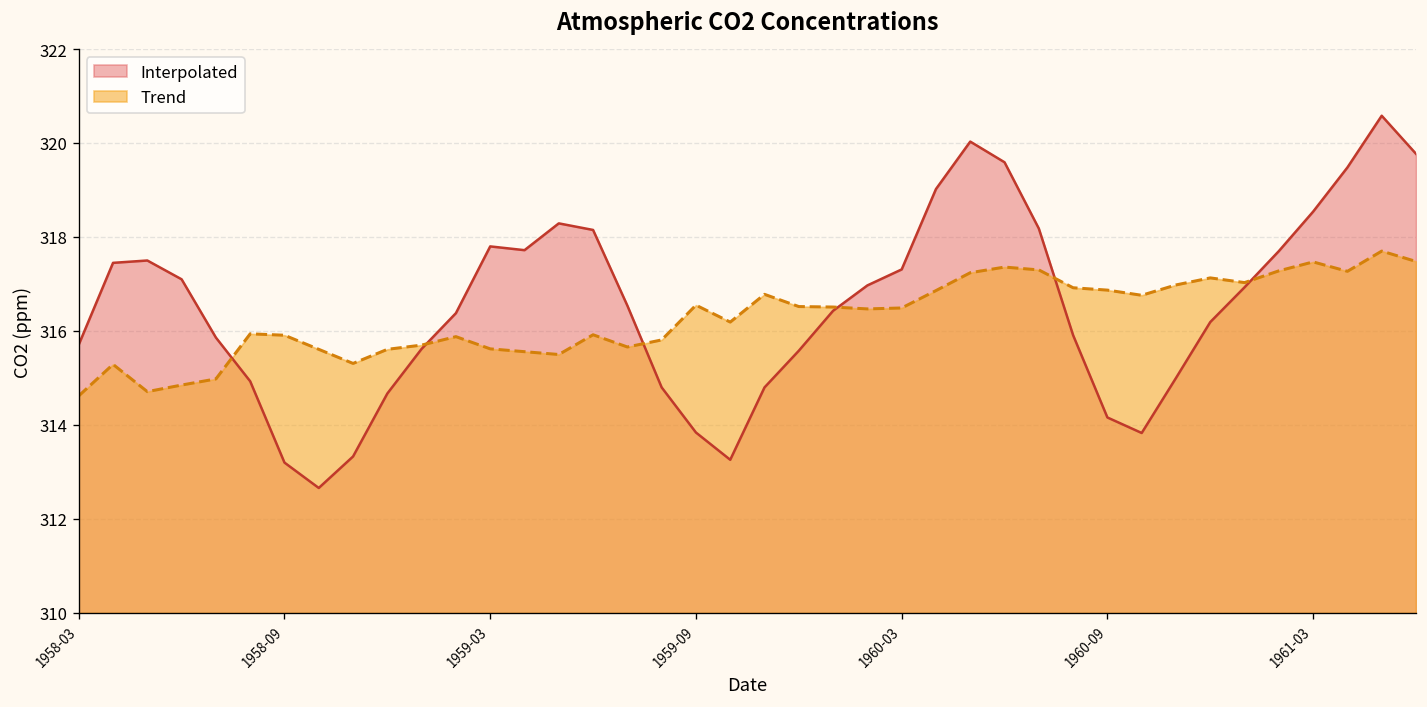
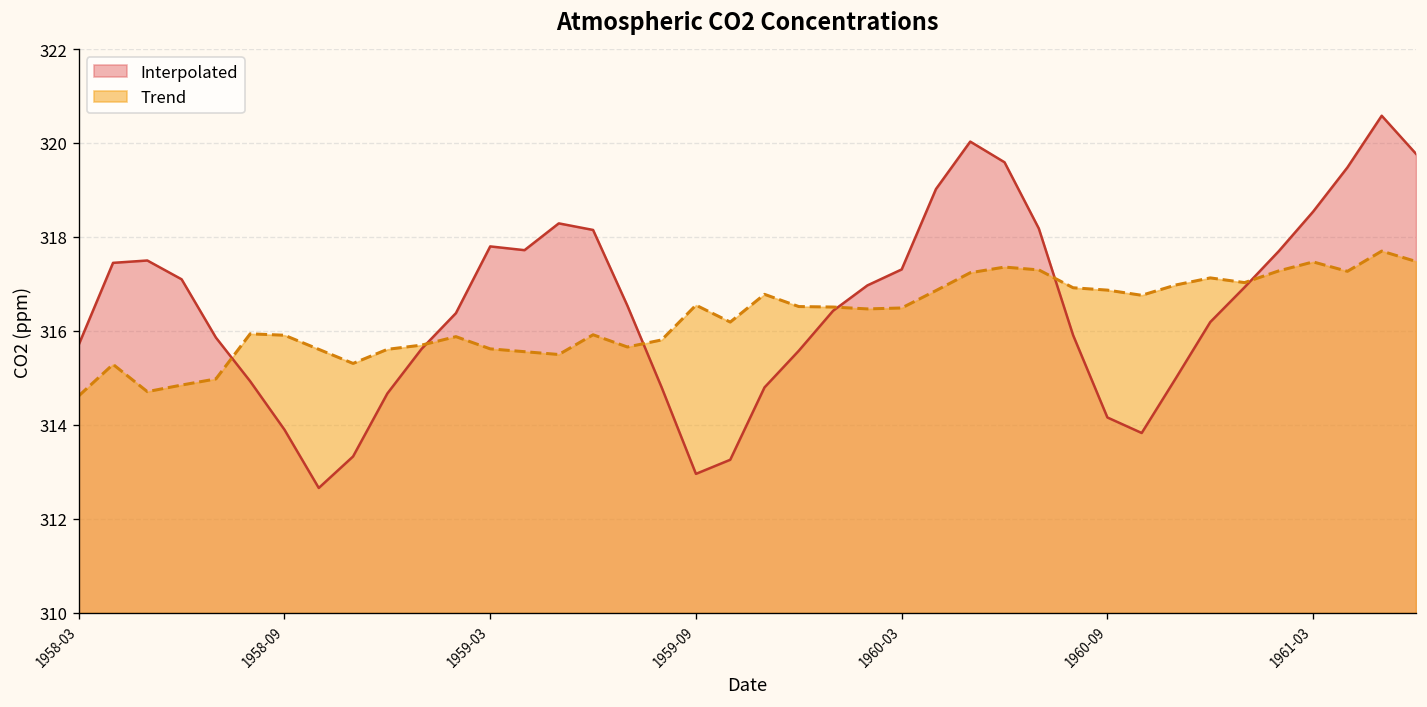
Interpolated, 1958-09: 313.2 -> 313.9
Interpolated, 1959-09: 313.8 -> 313.0
